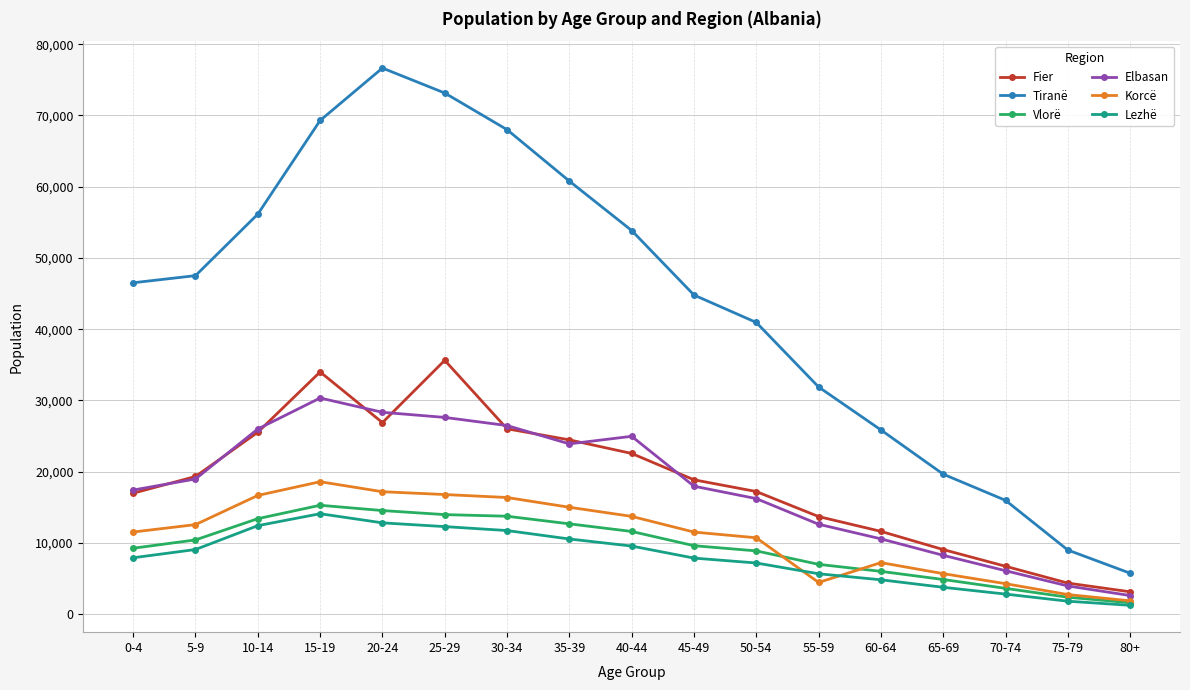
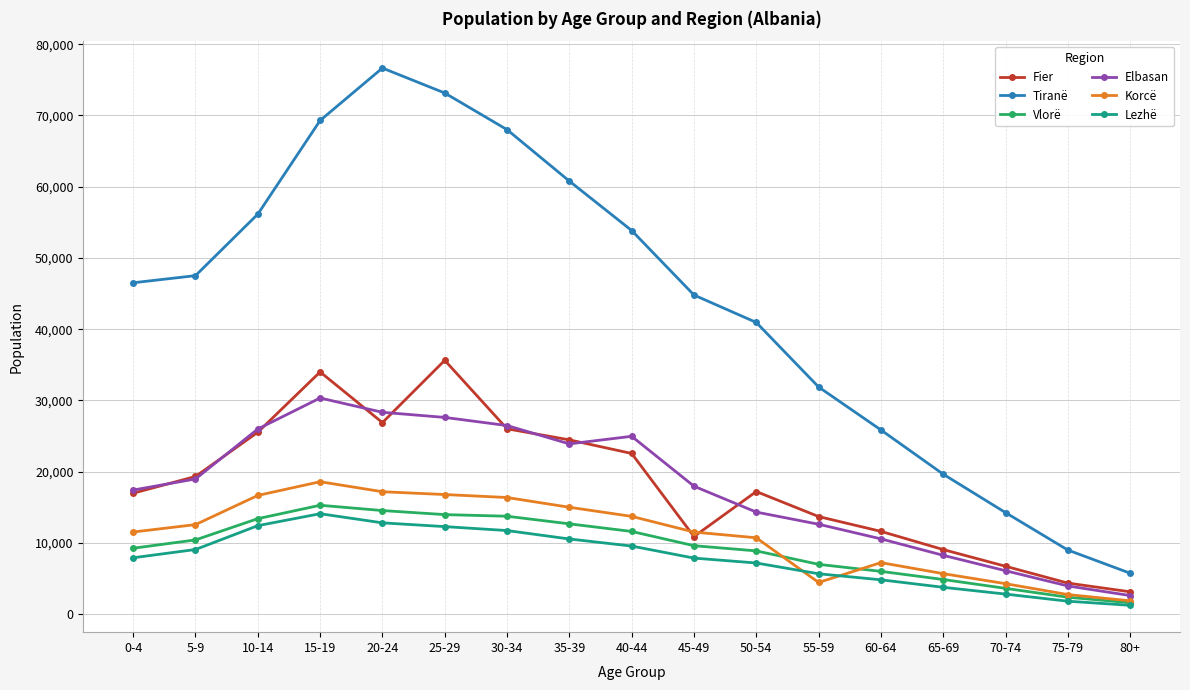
Fier, 45-49: 19,000 -> 11,000
Elbasan, 50-54: 16,000 -> 14,000
Tiranë, 70-74: 16,000 -> 14,000
